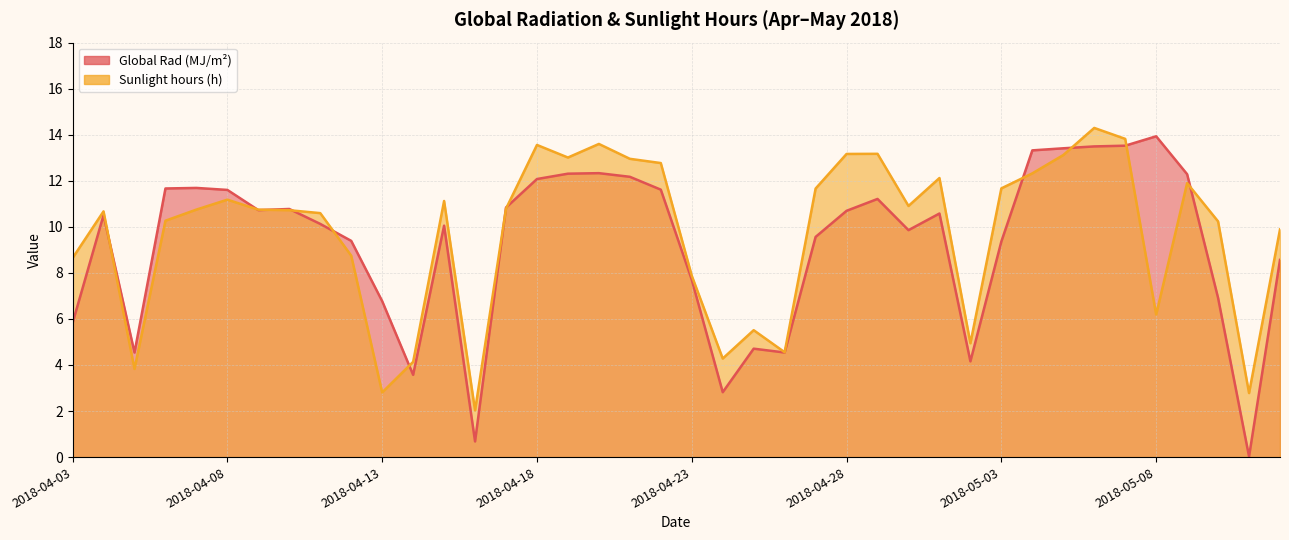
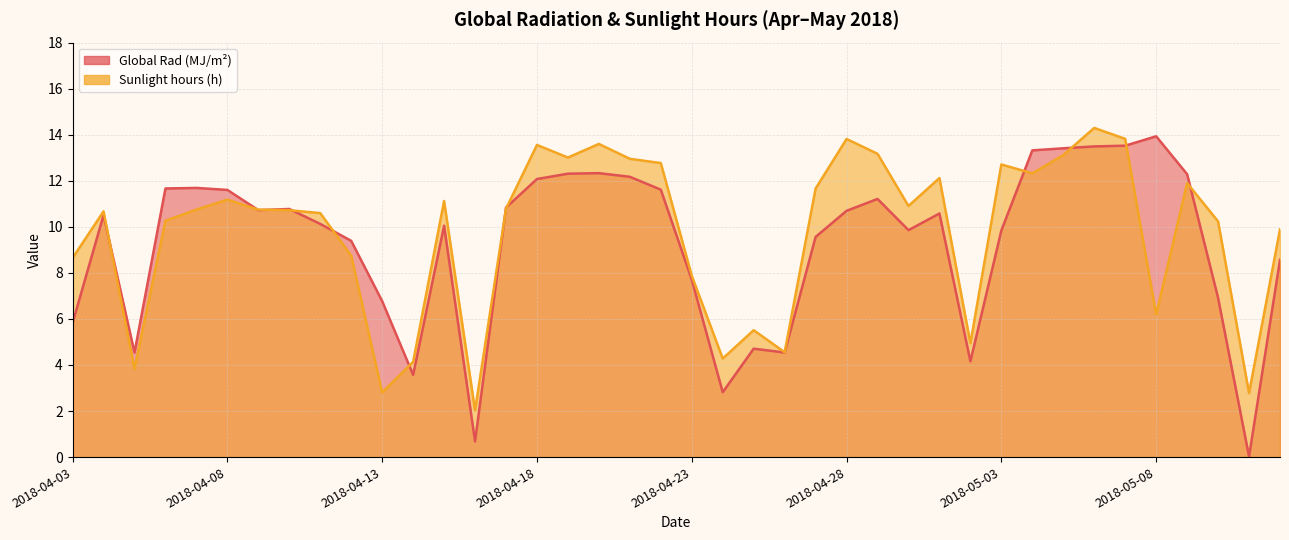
Sunlight hours (h), 2018-04-28: 13.2 -> 13.8
Global Rad (MJ/m²), 2018-05-03: 9.4 -> 9.8
Sunlight hours (h), 2018-05-03: 11.7 -> 12.7
